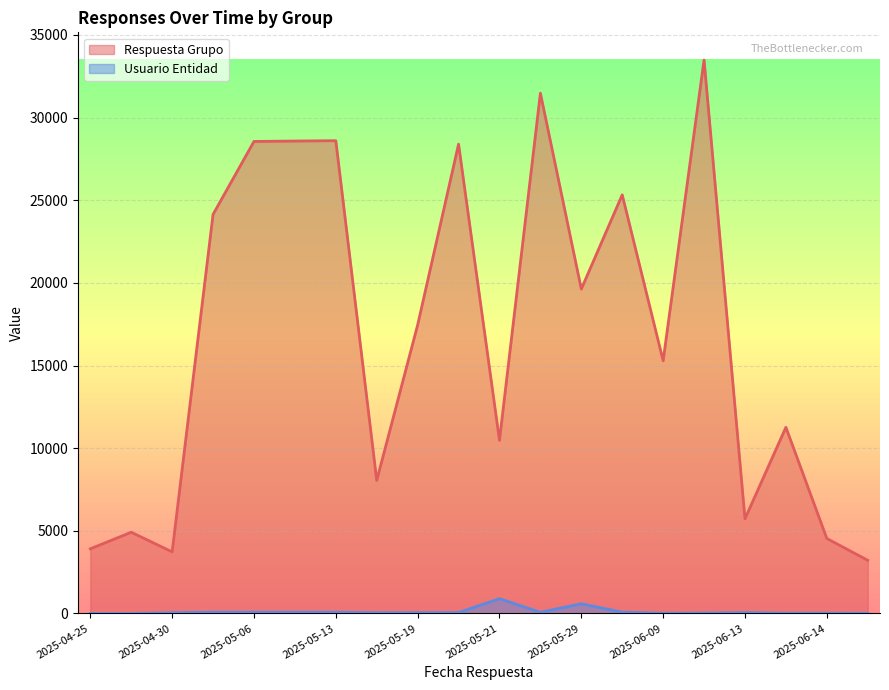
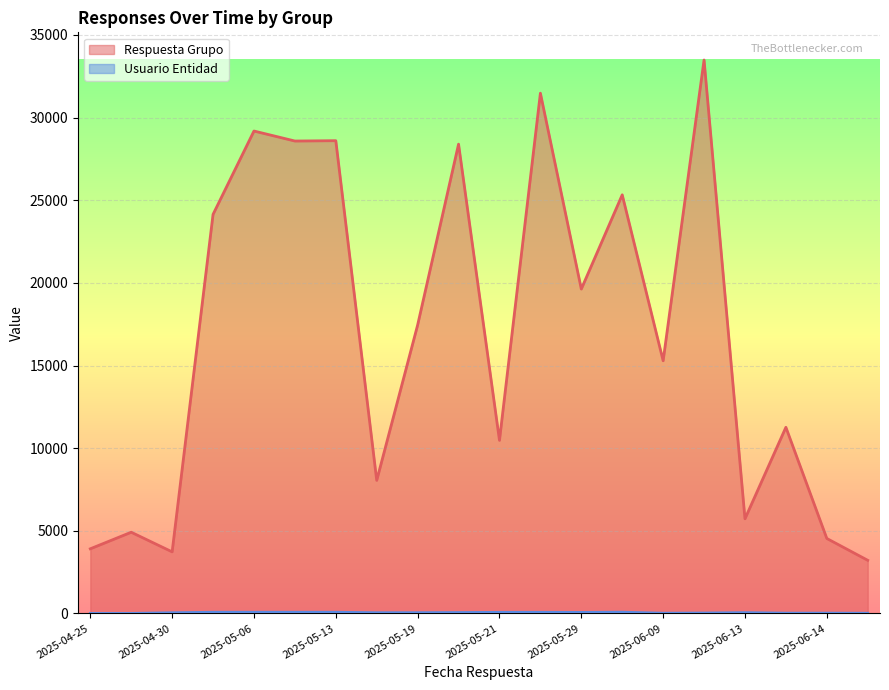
Respuesta Grupo, 2025-05-06: 28600 -> 29200
Usuario Entidad, 2025-05-21: 900 -> 100
Usuario Entidad, 2025-05-29: 600 -> 100
